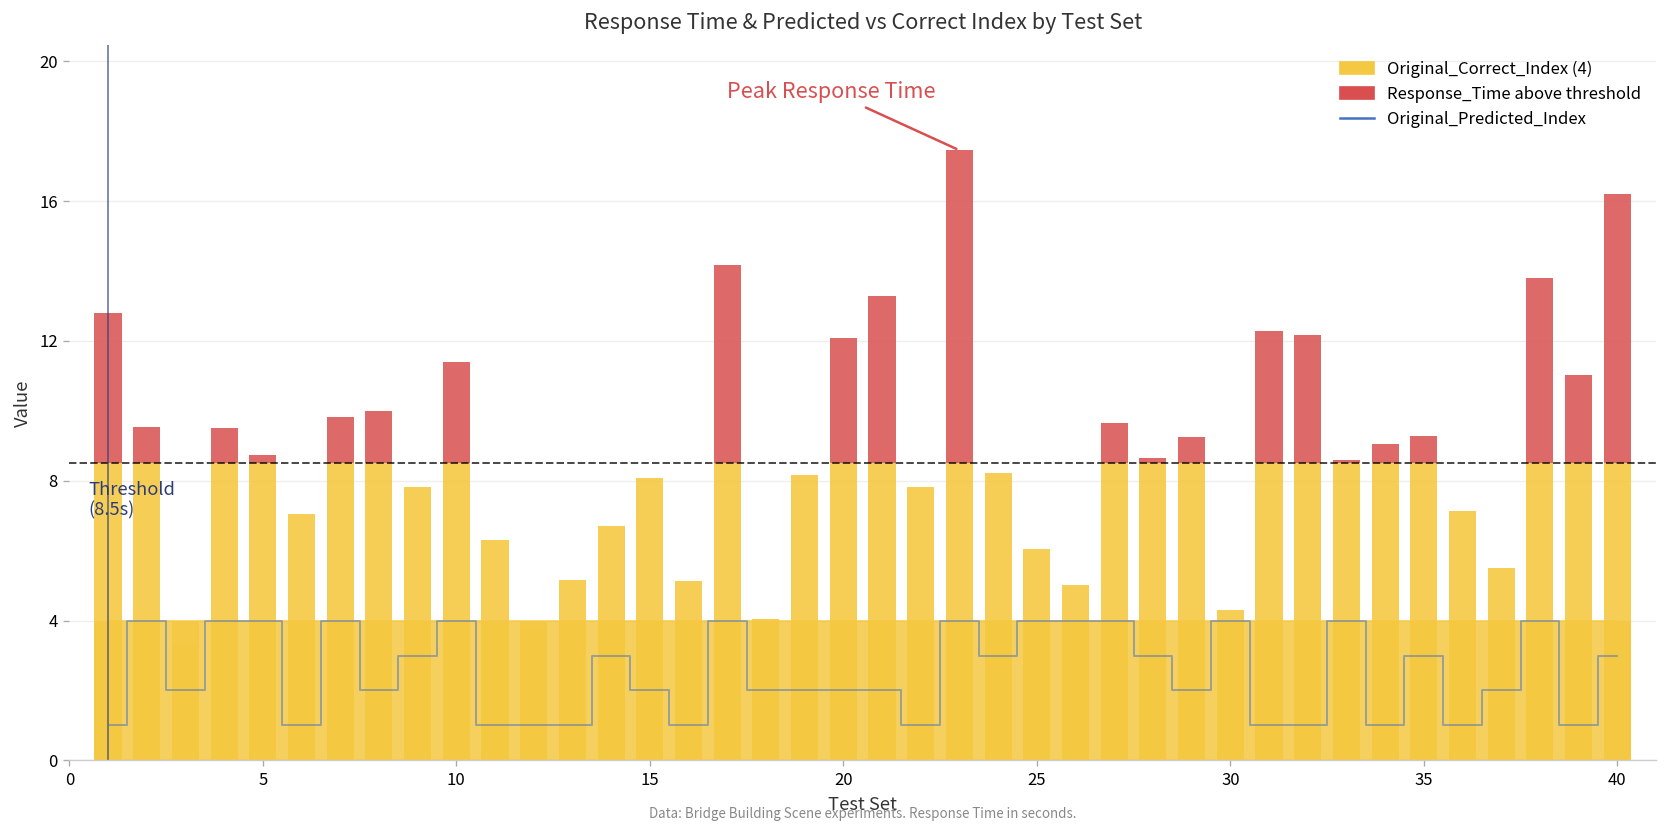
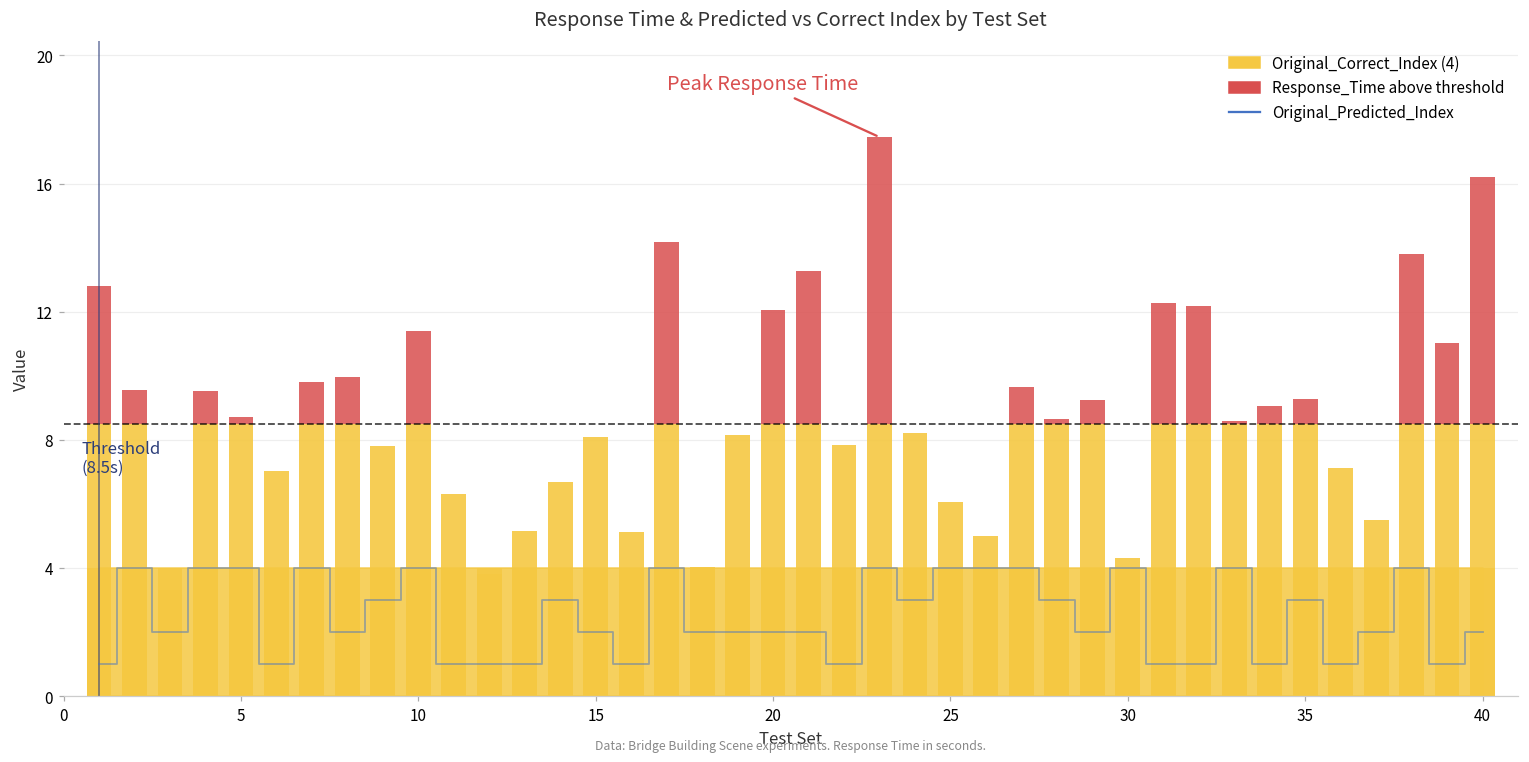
Original_Predicted_Index, 40: 3 -> 2
